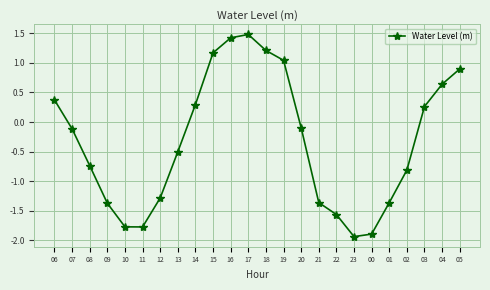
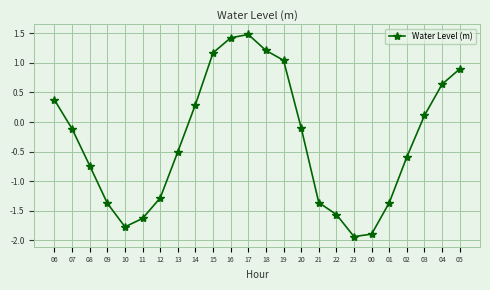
11: -1.8 -> -1.6
02: -0.8 -> -0.6
03: 0.3 -> 0.1
